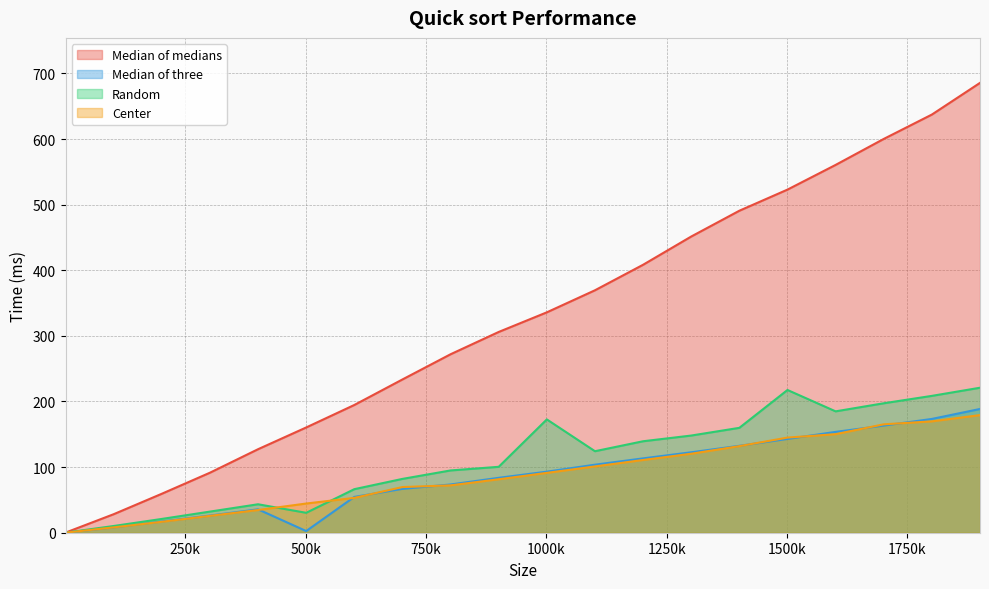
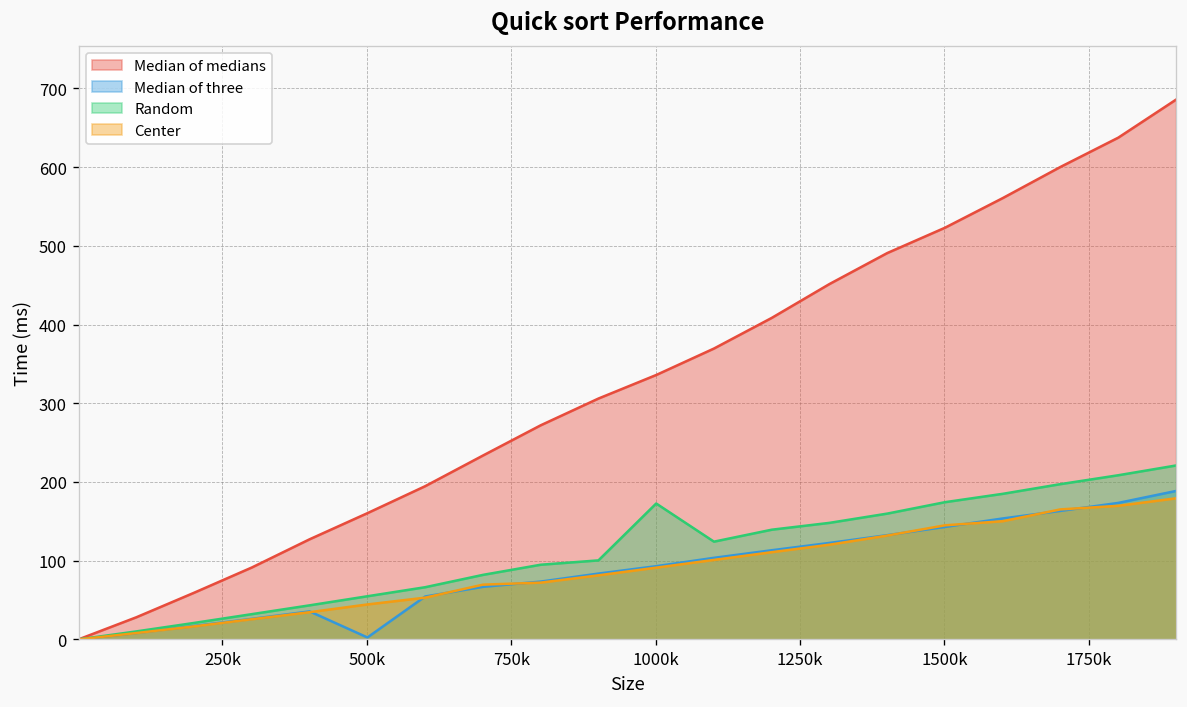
Random, 500k: 30 -> 50
Random, 1500k: 220 -> 170
